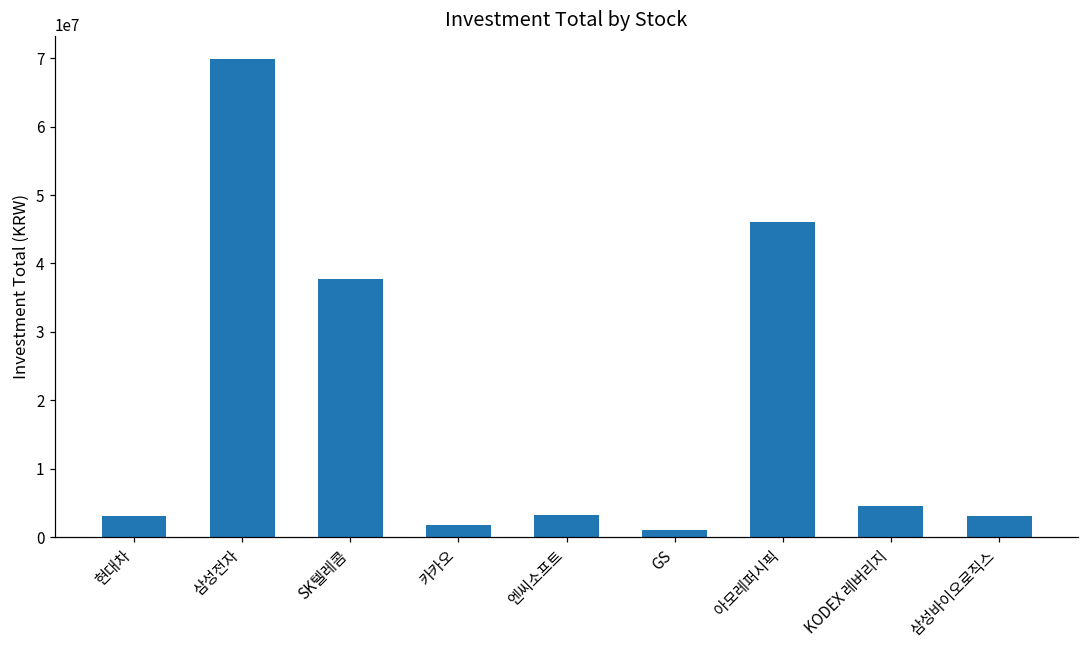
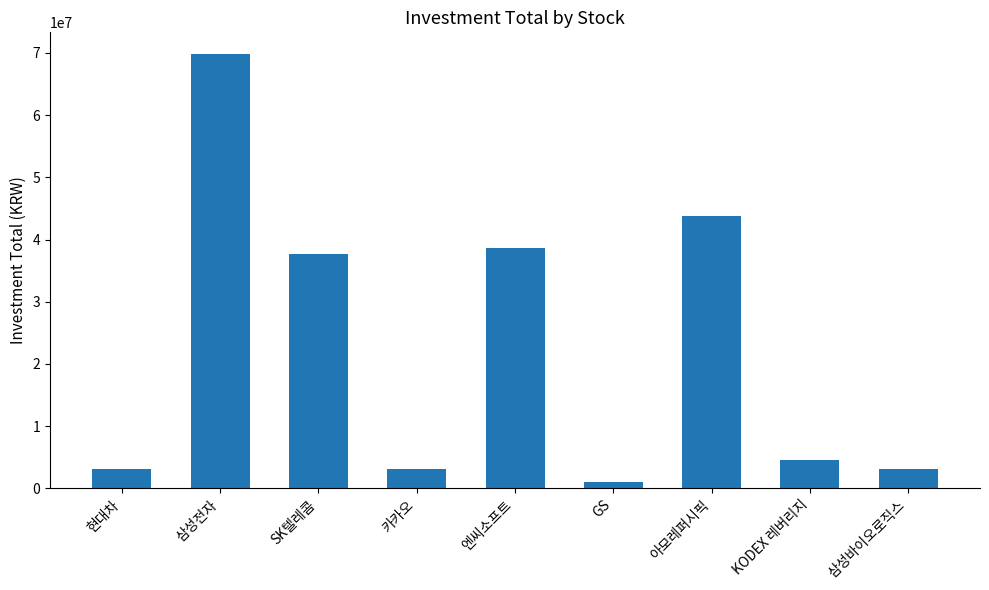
카카오: 2000000 -> 3000000
엔씨소프트: 3000000 -> 39000000
아모레퍼시픽: 46000000 -> 44000000
